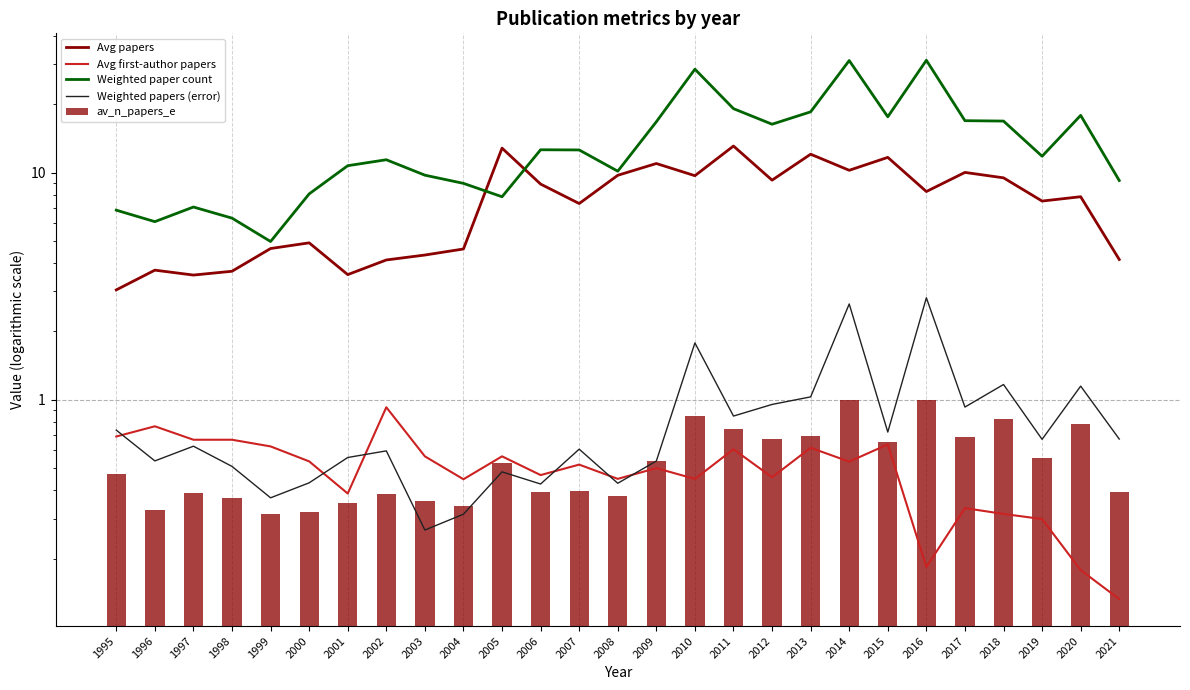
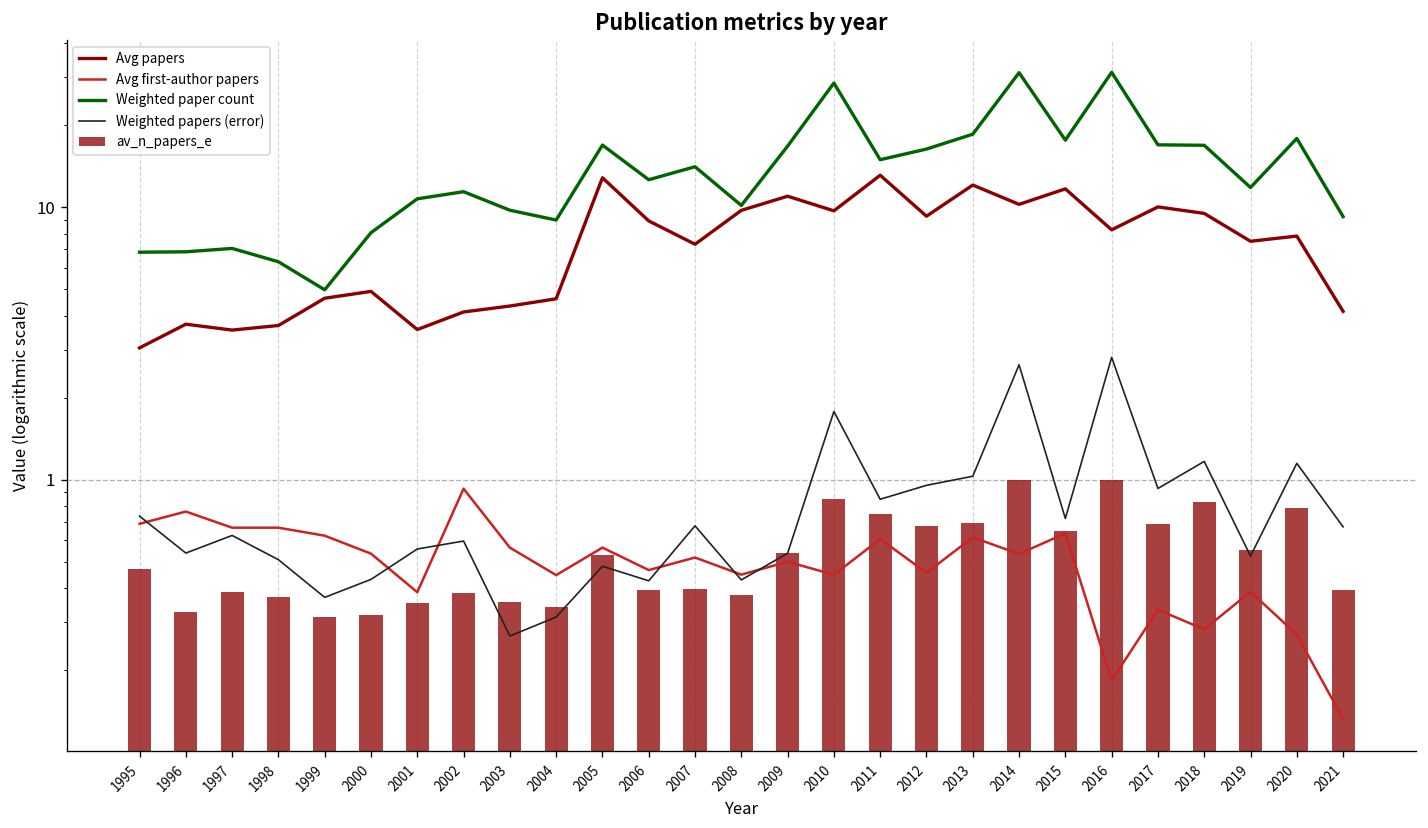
Weighted paper count, 1996: 6.1 -> 6.9
Weighted paper count, 2005: 7.8 -> 17
Weighted paper count, 2007: 13 -> 14
Weighted papers (error), 2007: 0.61 -> 0.68
Weighted paper count, 2011: 19 -> 15
Avg first-author papers, 2018: 0.31 -> 0.28
Avg first-author papers, 2019: 0.30 -> 0.39
Weighted papers (error), 2019: 0.67 -> 0.52
Avg first-author papers, 2020: 0.18 -> 0.27
